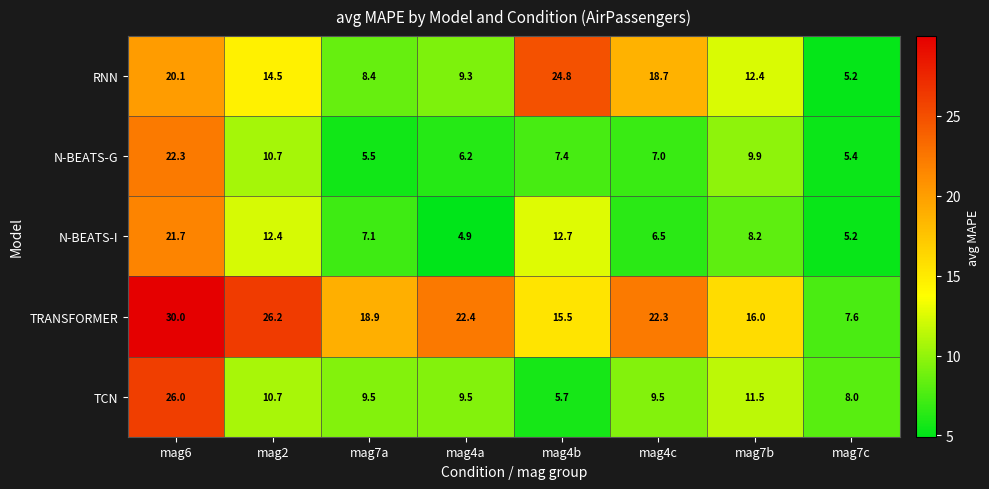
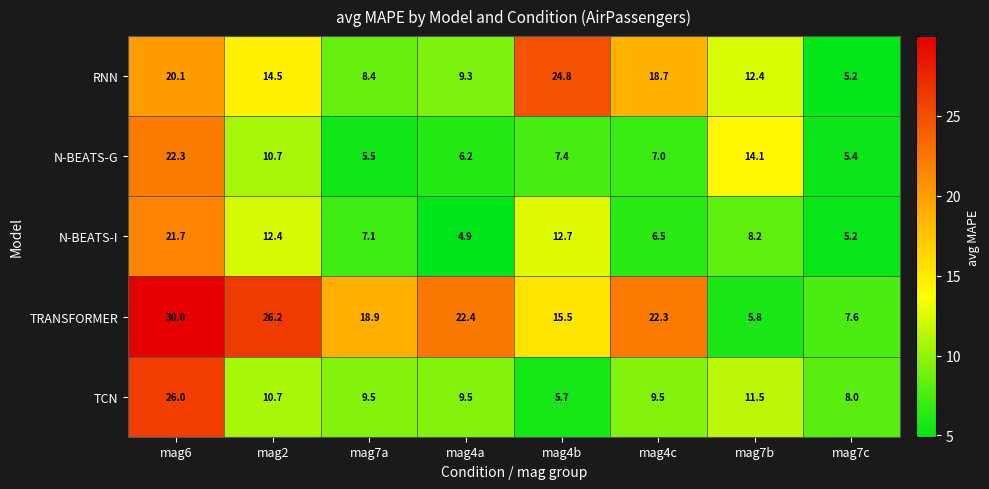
N-BEATS-G, mag7b: 9.9 -> 14.1
TRANSFORMER, mag7b: 16.0 -> 5.8
